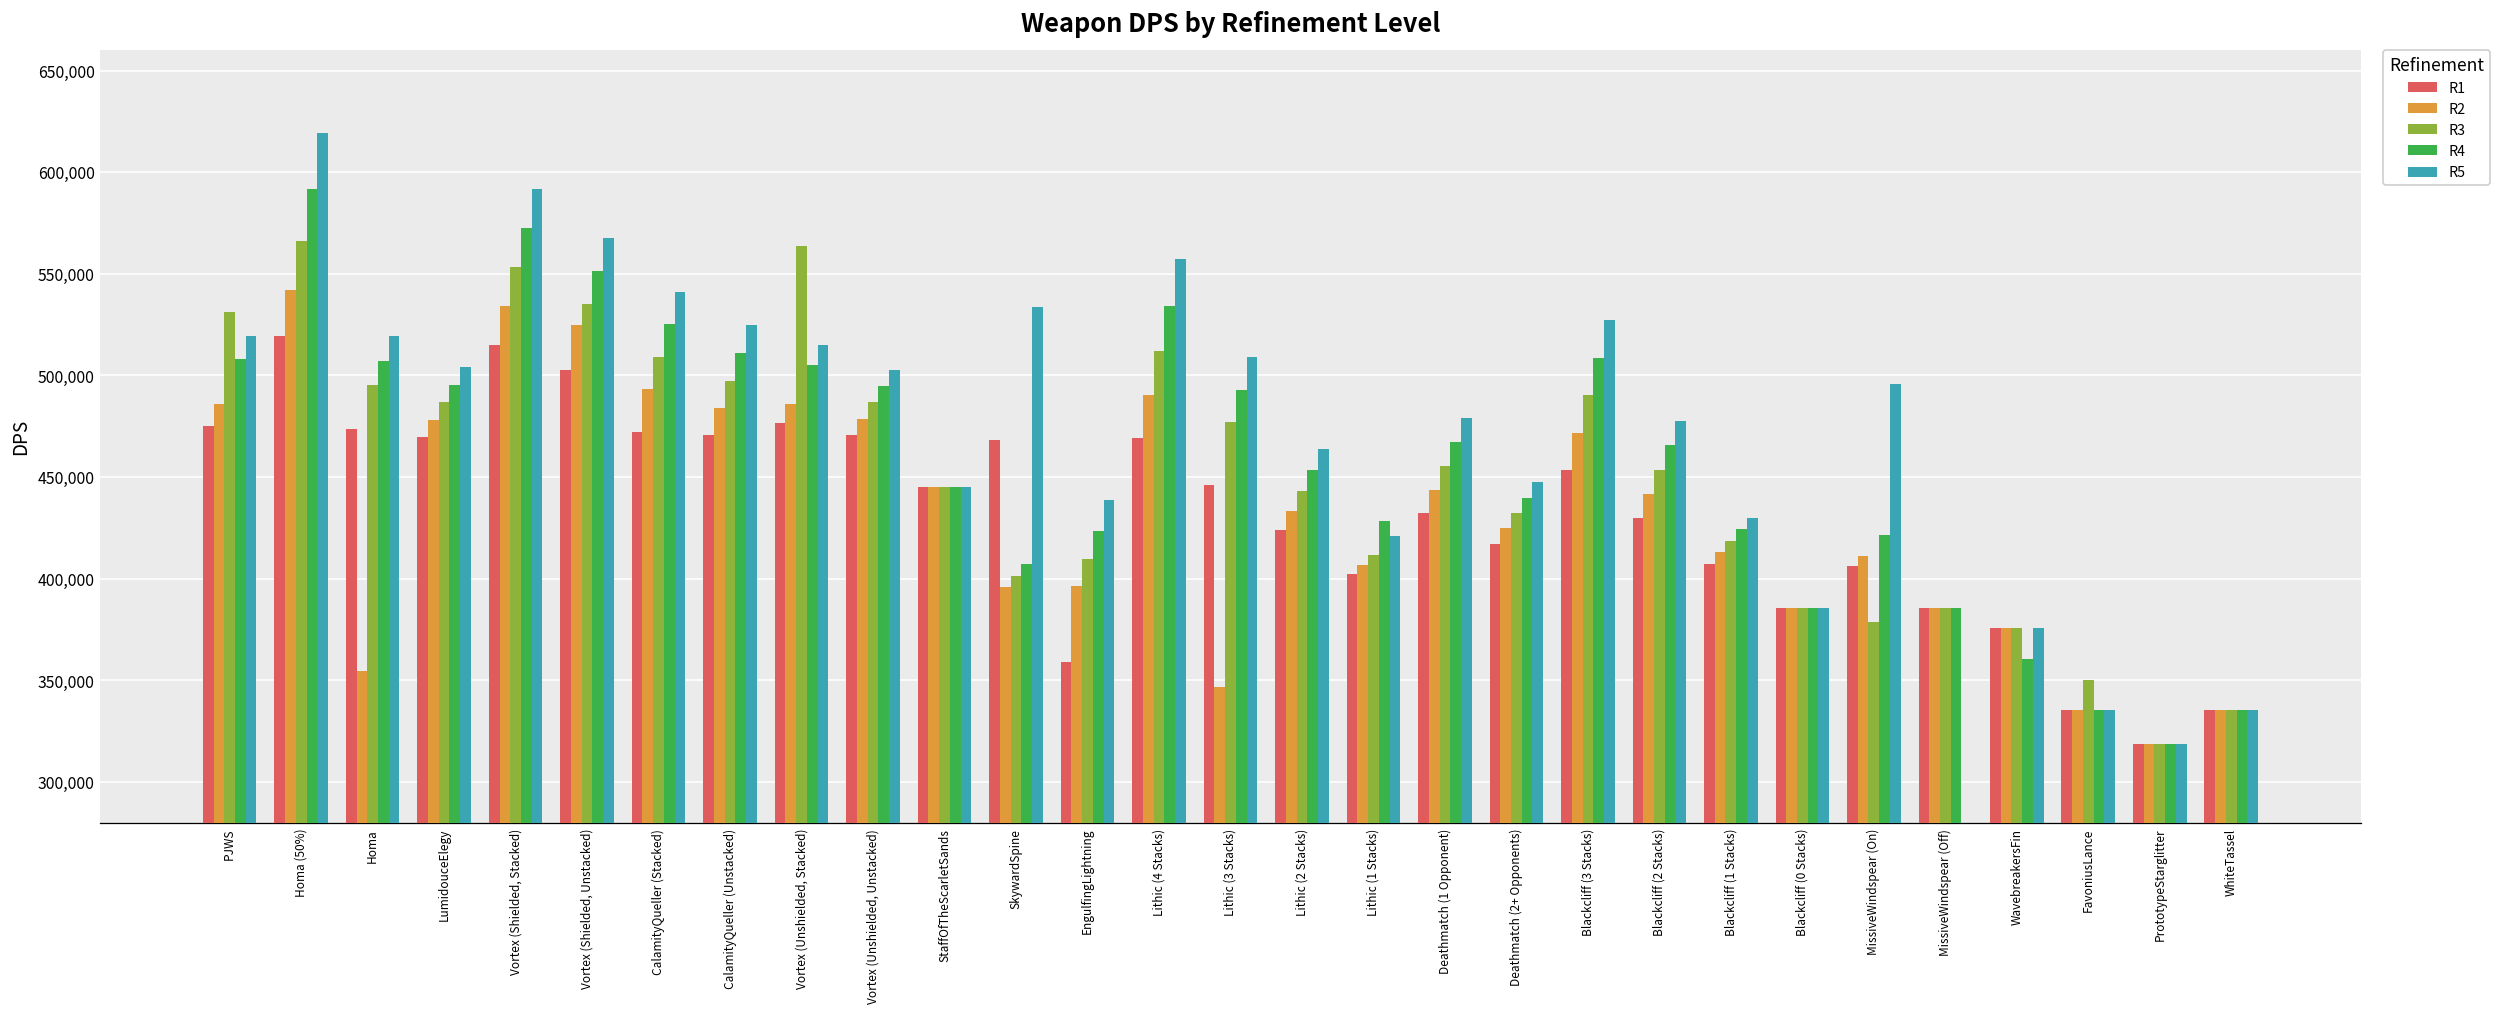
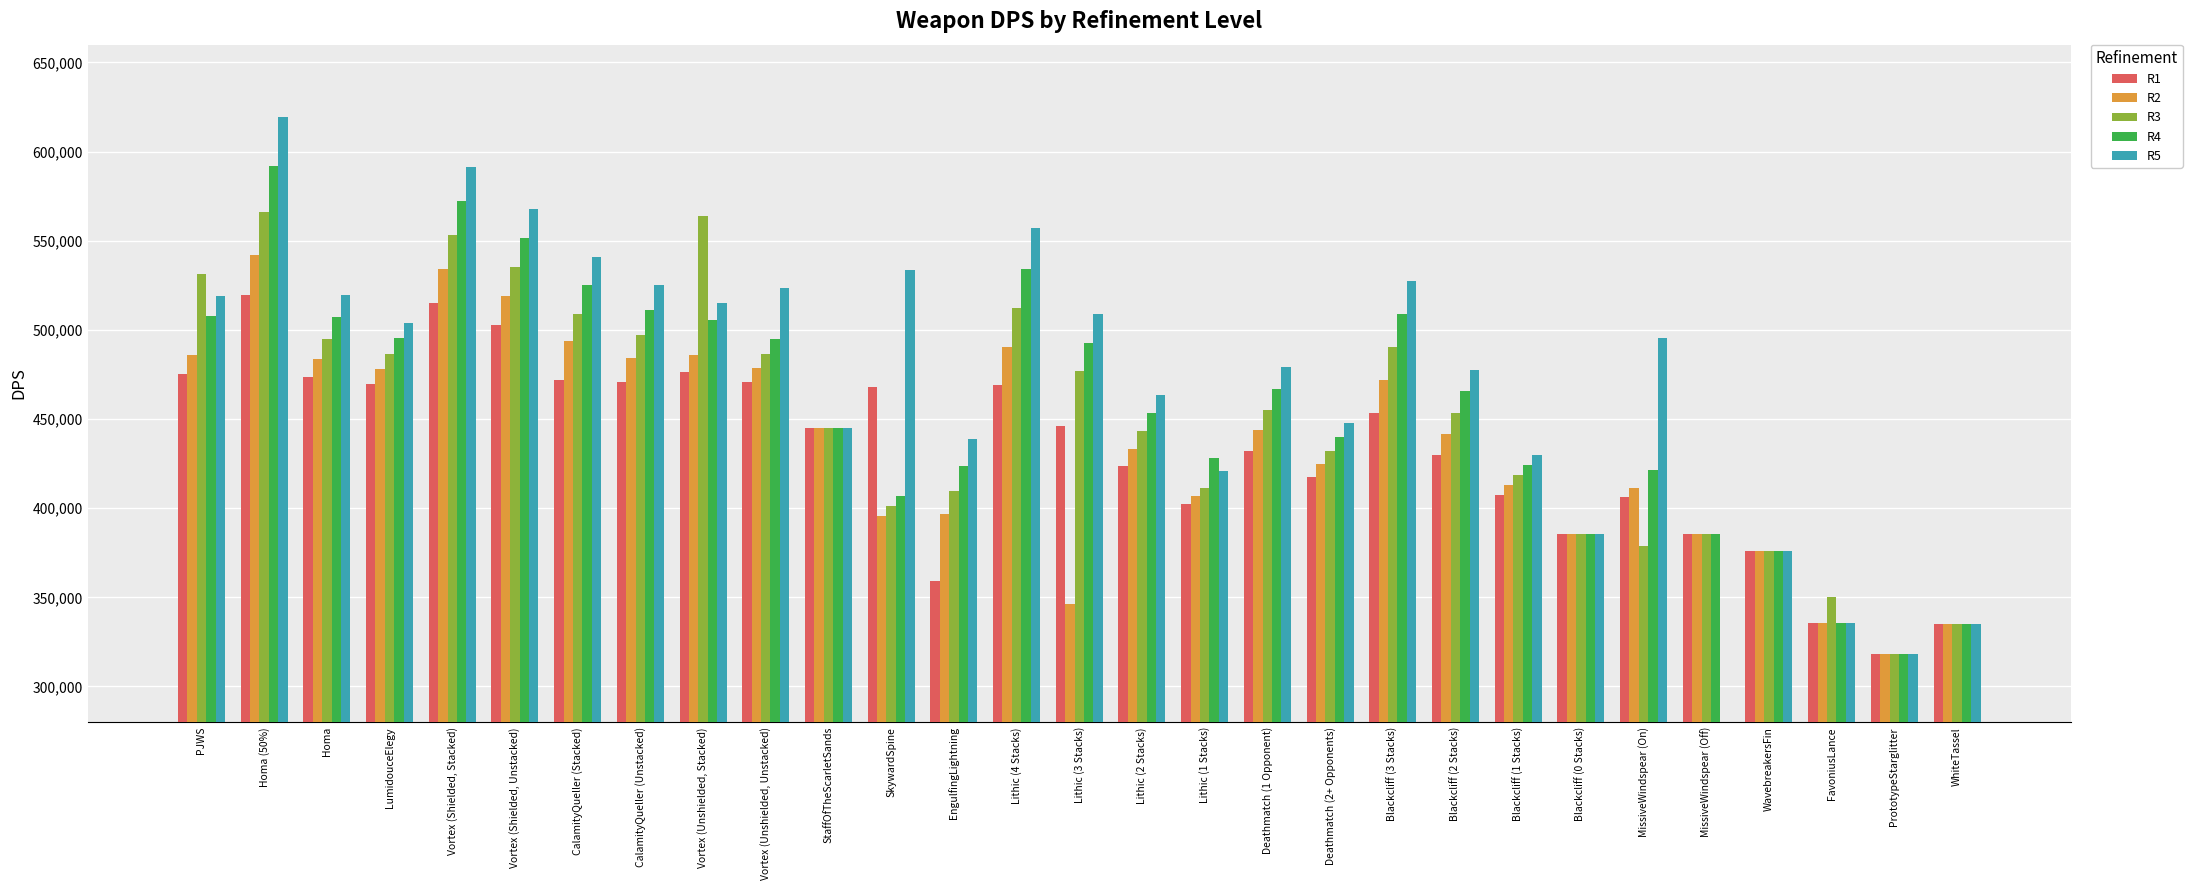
R2, Homa: 354,000 -> 484,000
R2, Vortex (Shielded, Unstacked): 525,000 -> 519,000
R5, Vortex (Unshielded, Unstacked): 503,000 -> 523,000
R4, WavebreakersFin: 360,000 -> 376,000
